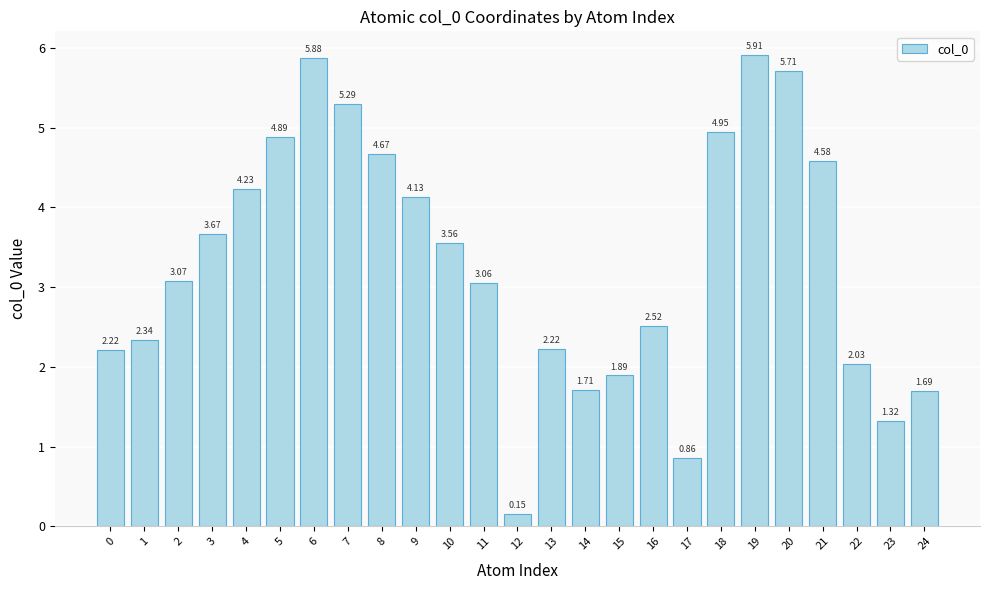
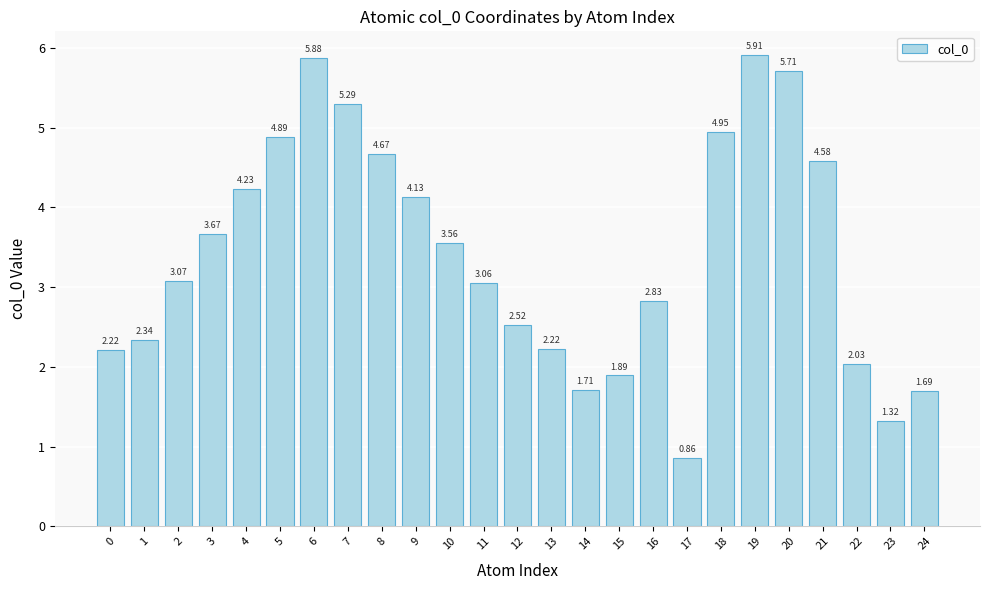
12: 0.15 -> 2.52
16: 2.52 -> 2.83
